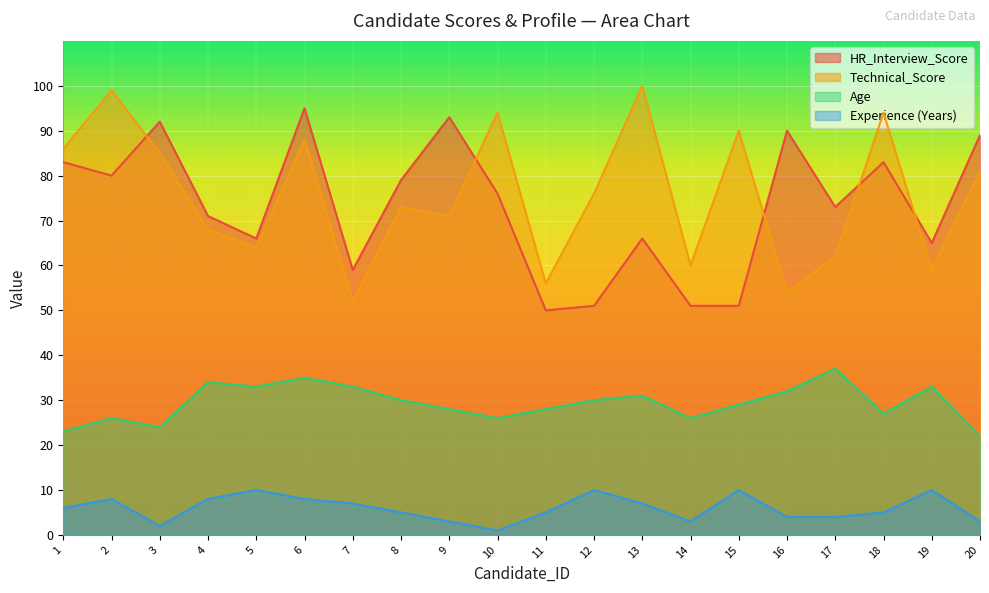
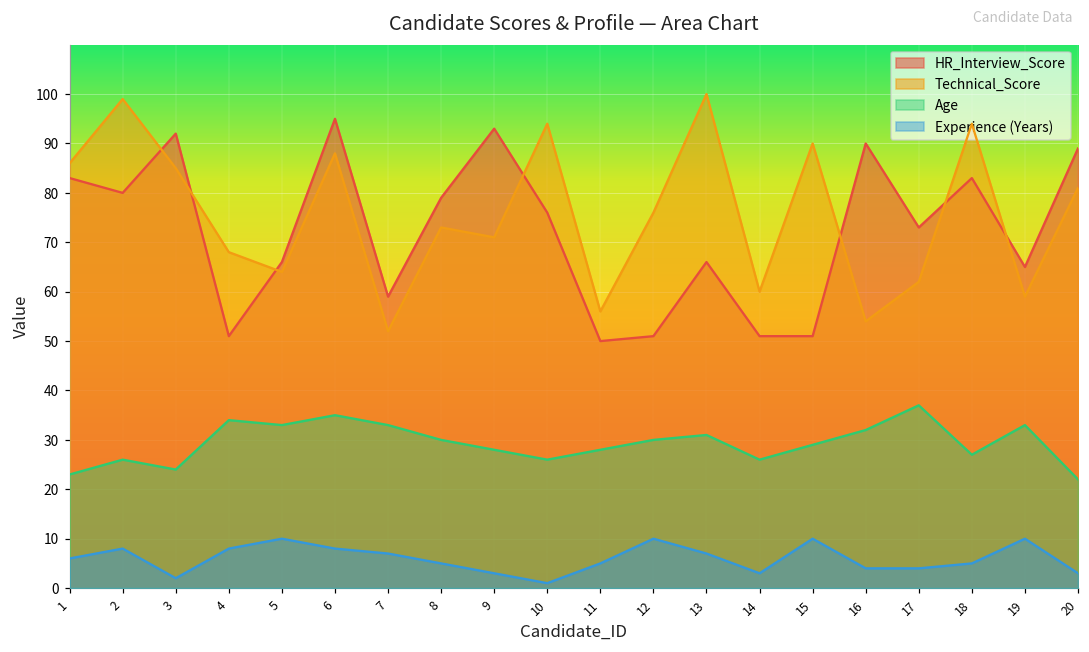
HR_Interview_Score, 4: 71 -> 51
